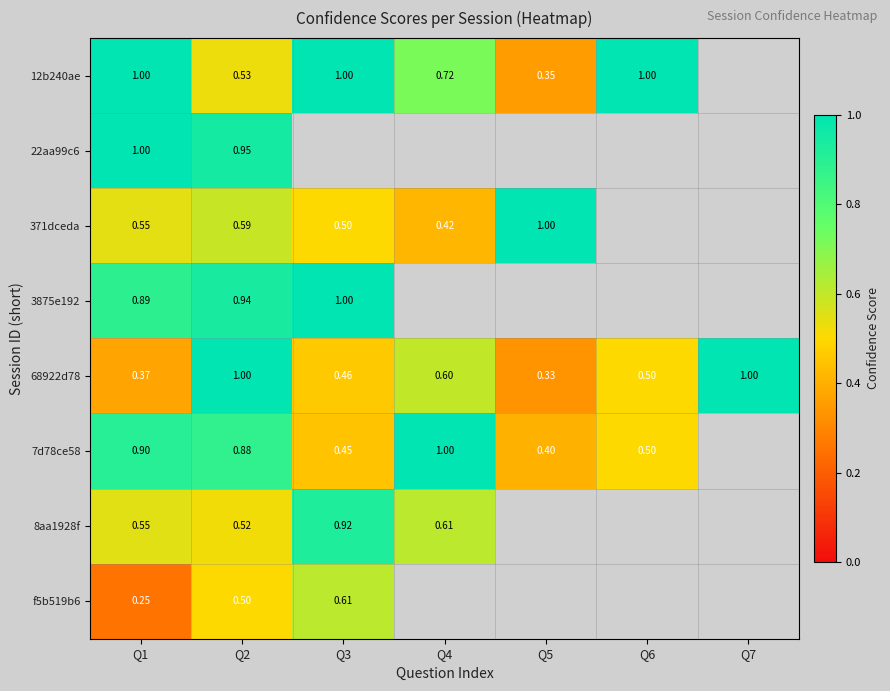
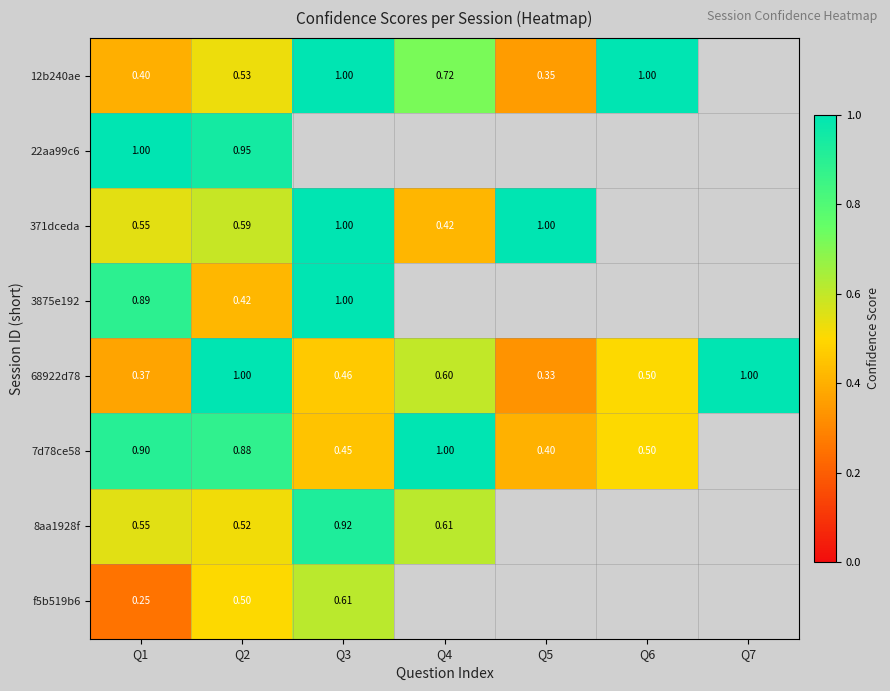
12b240ae, Q1: 1.00 -> 0.40
371dceda, Q3: 0.50 -> 1.00
3875e192, Q2: 0.94 -> 0.42
